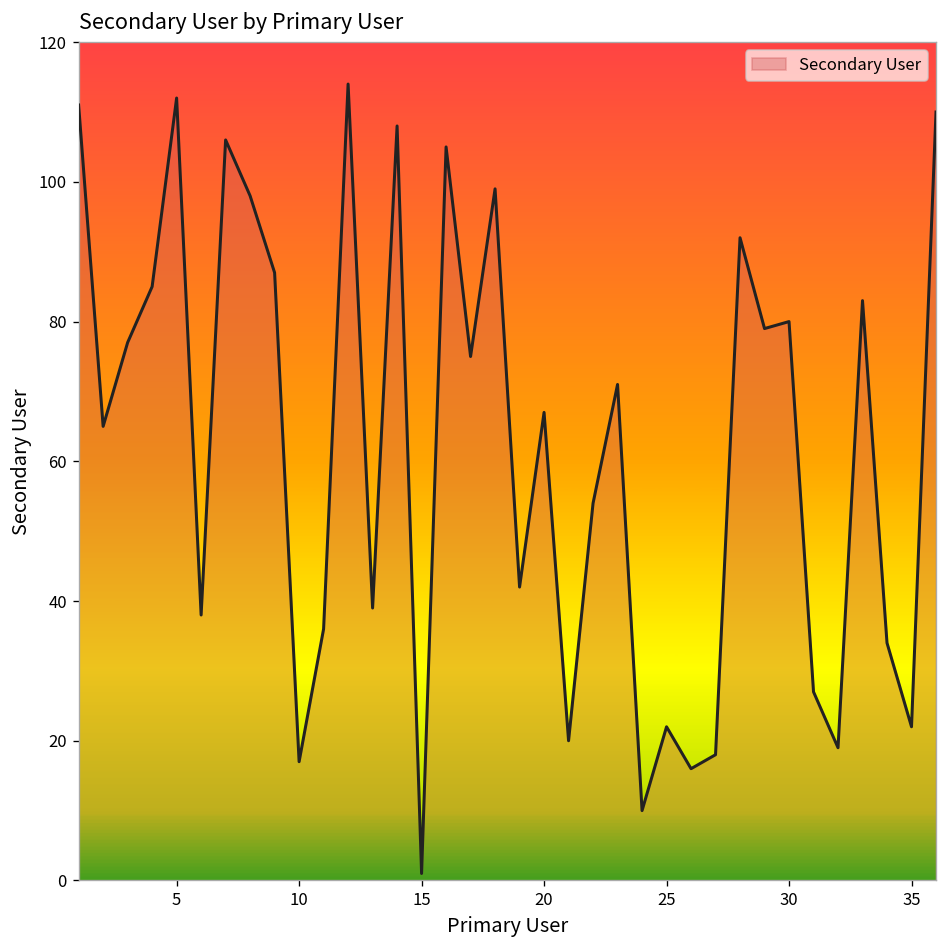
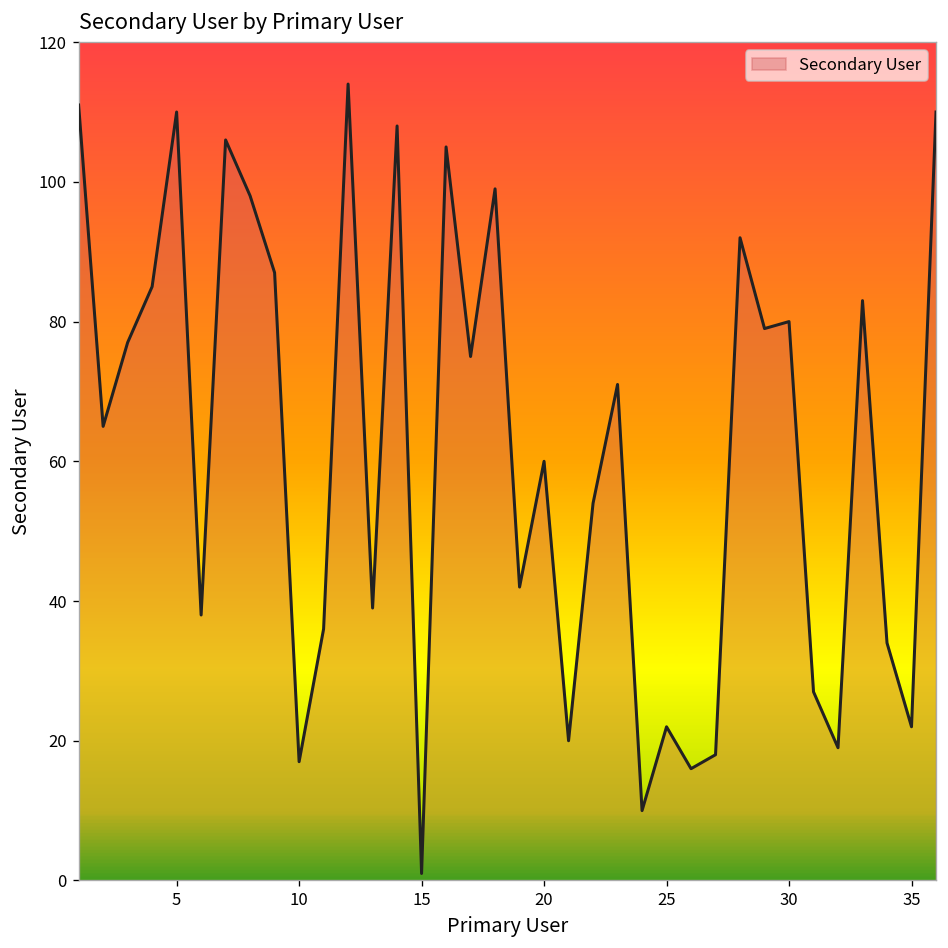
5: 112 -> 110
20: 67 -> 60
